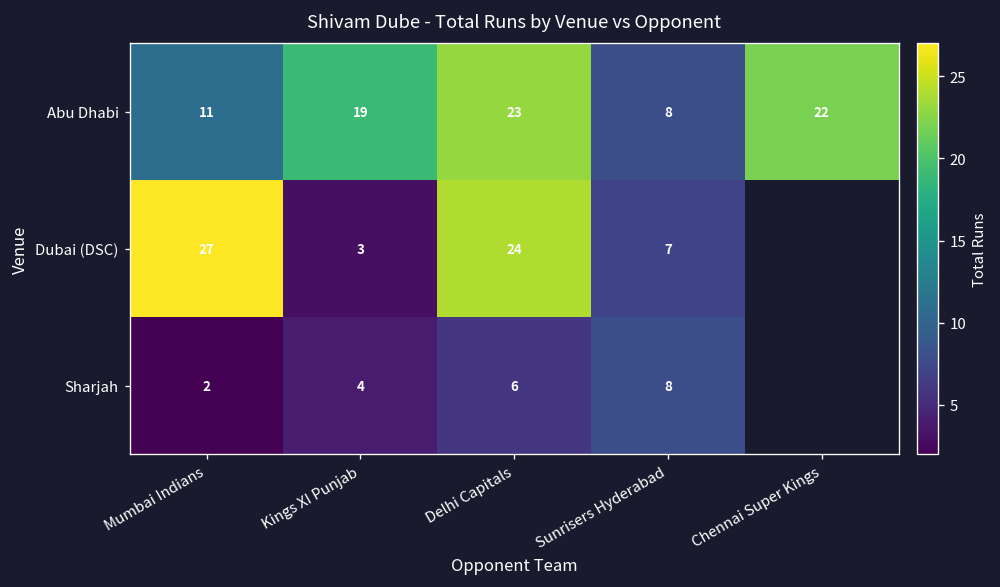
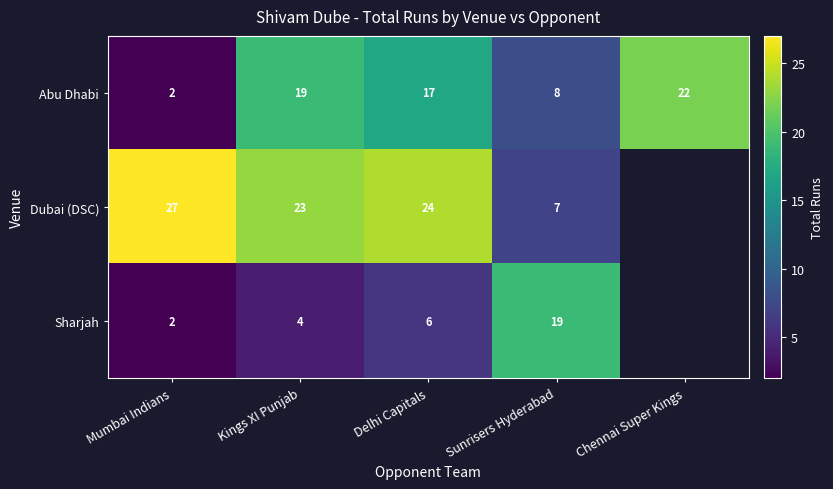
Abu Dhabi, Mumbai Indians: 11 -> 2
Abu Dhabi, Delhi Capitals: 23 -> 17
Dubai (DSC), Kings XI Punjab: 3 -> 23
Sharjah, Sunrisers Hyderabad: 8 -> 19
